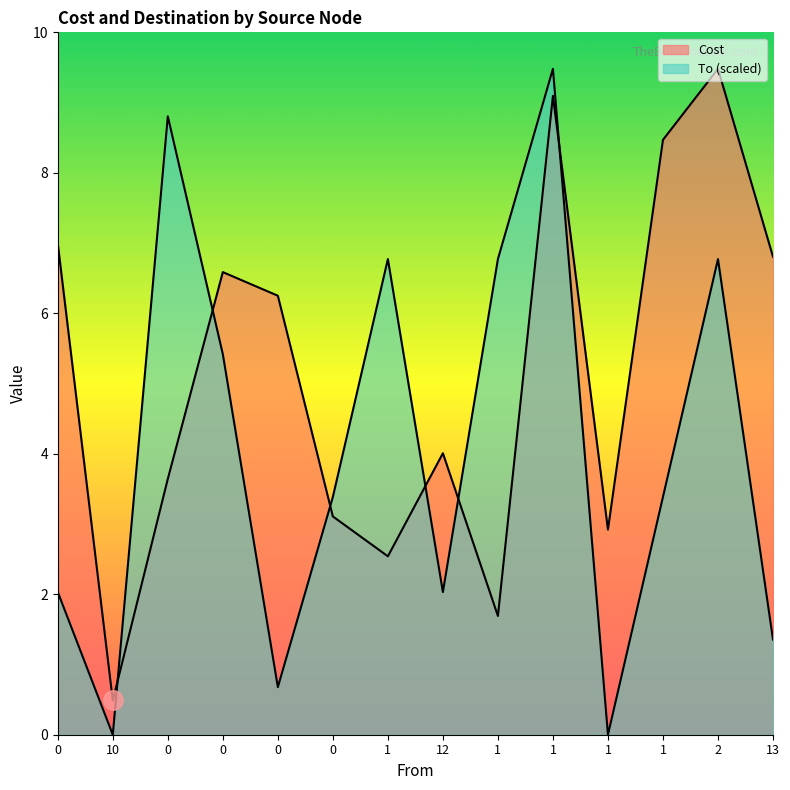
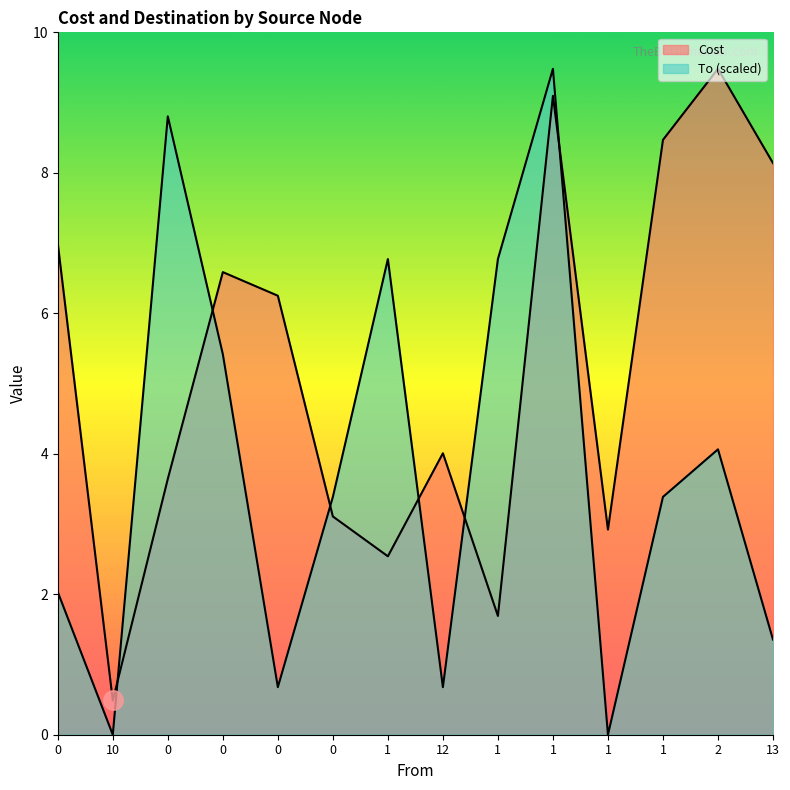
To (scaled), 12: 2.0 -> 0.7
To (scaled), 2: 6.8 -> 4.1
Cost, 13: 6.8 -> 8.1
